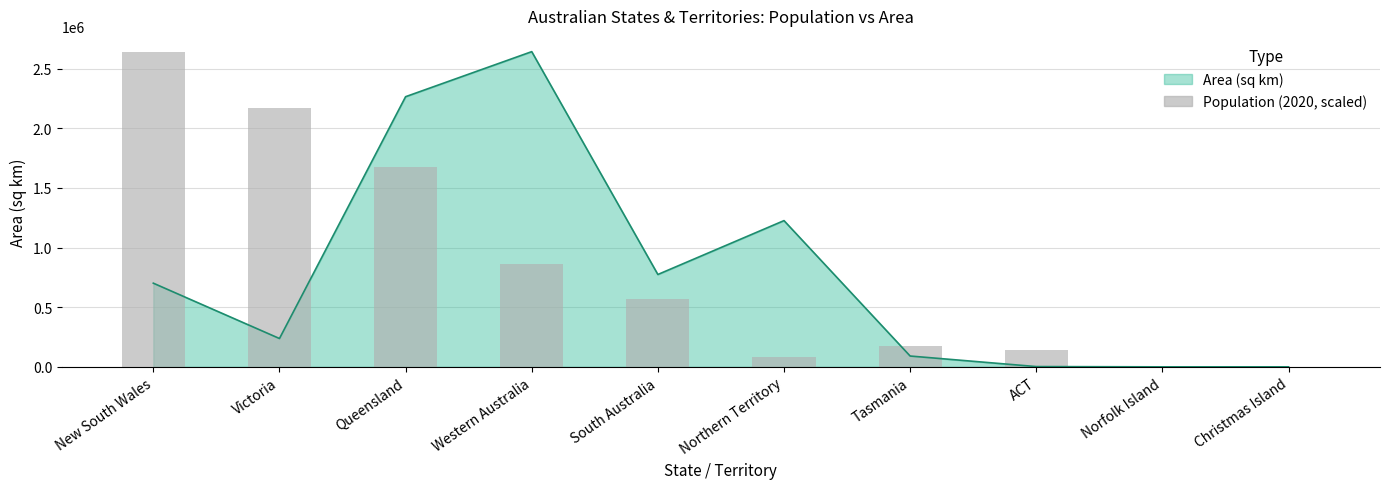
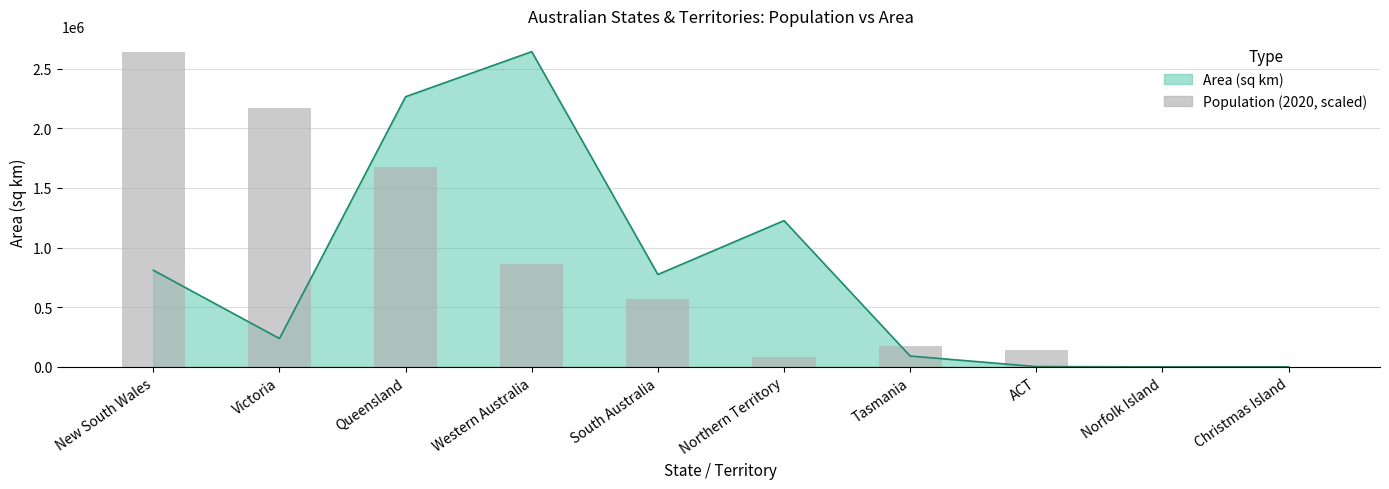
Area (sq km), New South Wales: 700000 -> 810000
